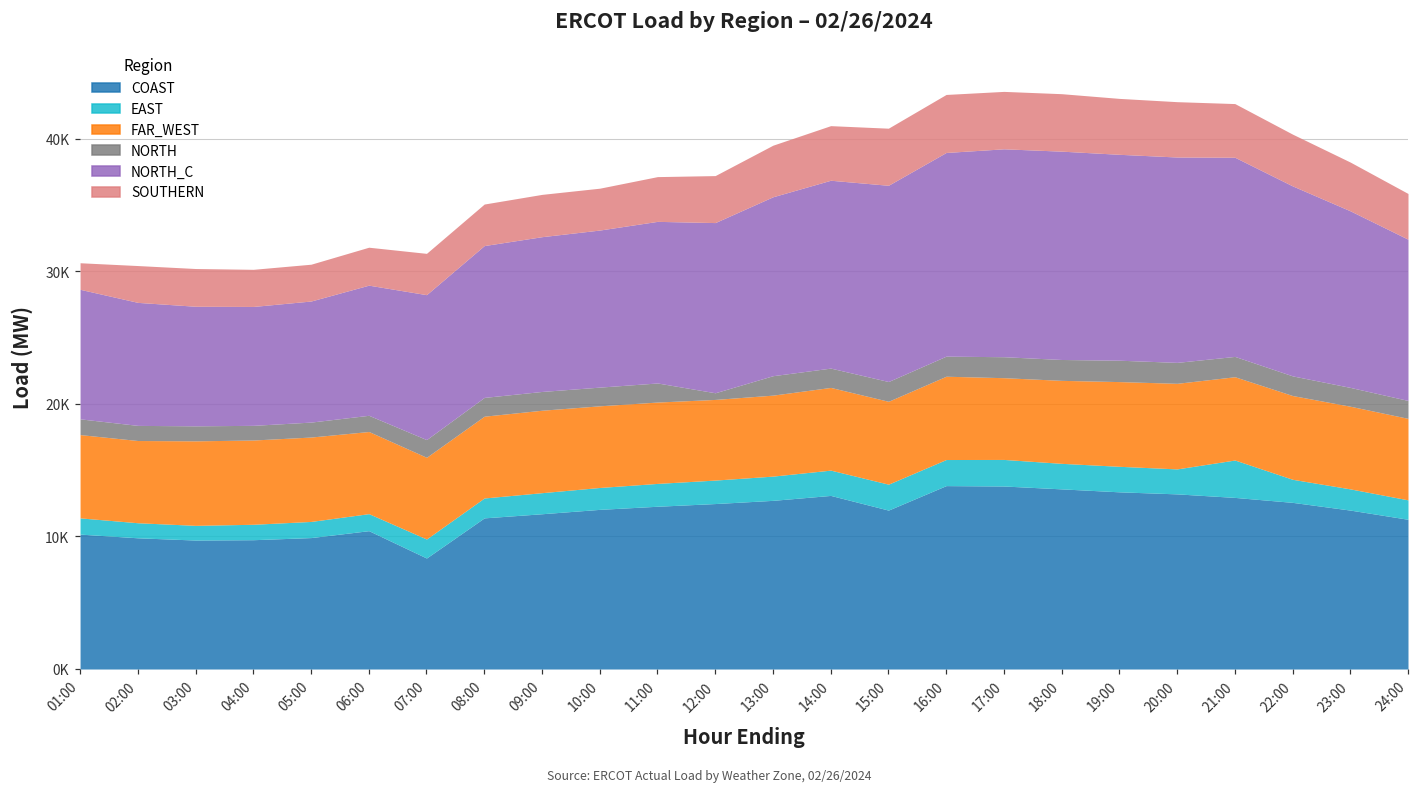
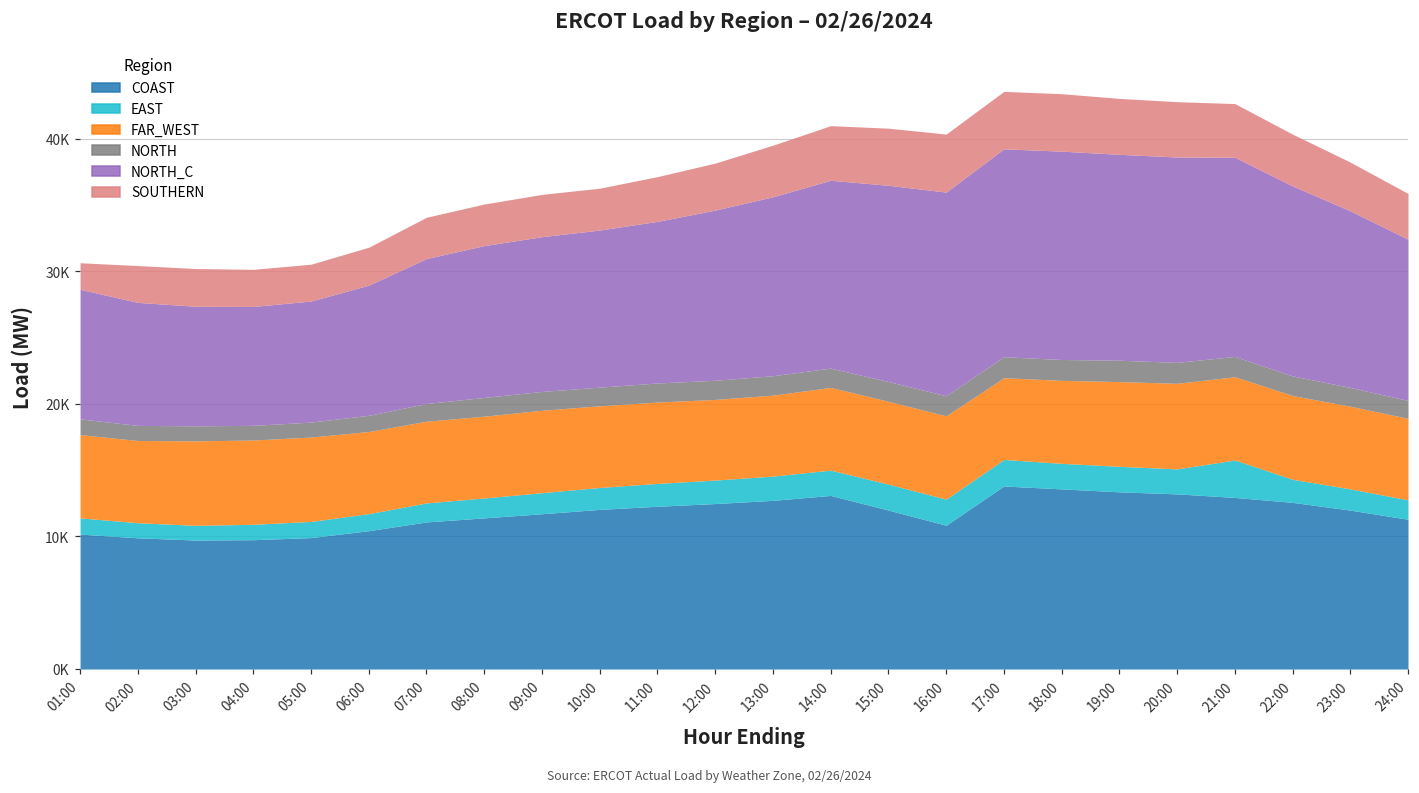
COAST, 07:00: 8400 -> 11100
NORTH, 12:00: 500 -> 1400
COAST, 16:00: 13800 -> 10800
